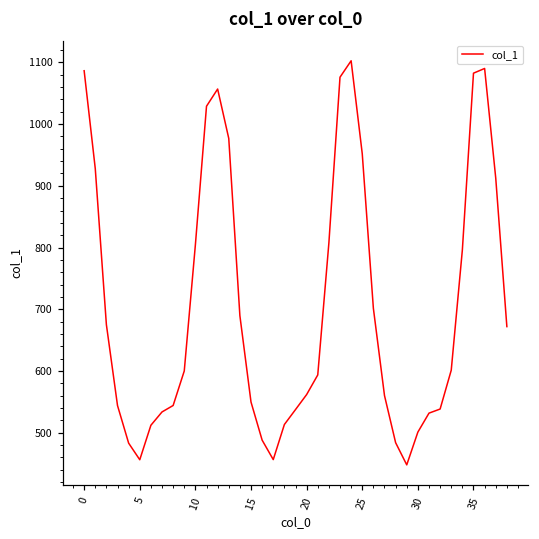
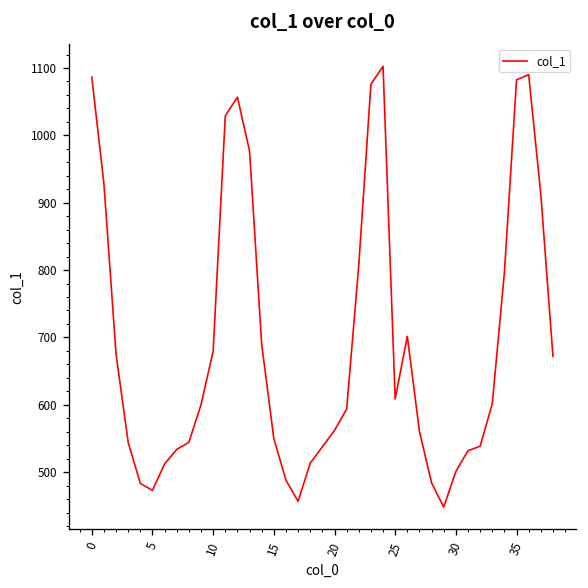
5: 460 -> 470
10: 800 -> 680
25: 950 -> 610
